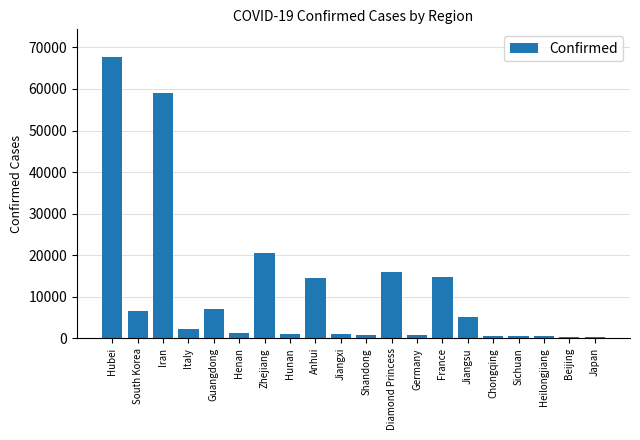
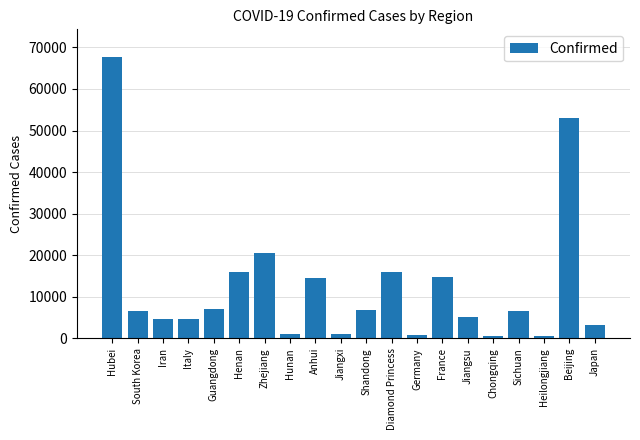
Iran: 59000 -> 5000
Italy: 2000 -> 5000
Henan: 1000 -> 16000
Shandong: 1000 -> 7000
Sichuan: 1000 -> 6000
Beijing: 0 -> 53000
Japan: 0 -> 3000
